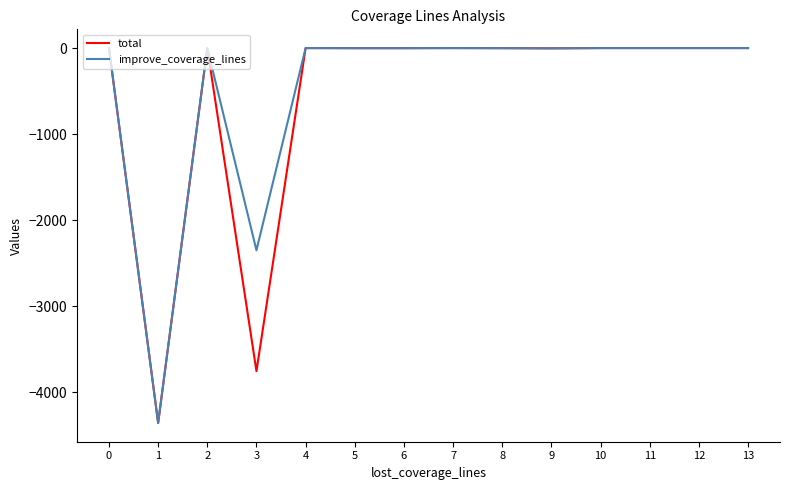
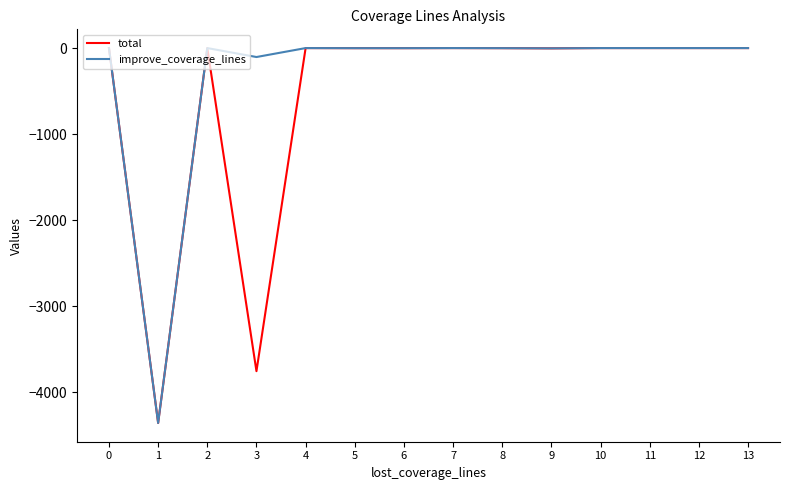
improve_coverage_lines, 3: -2400 -> -100
